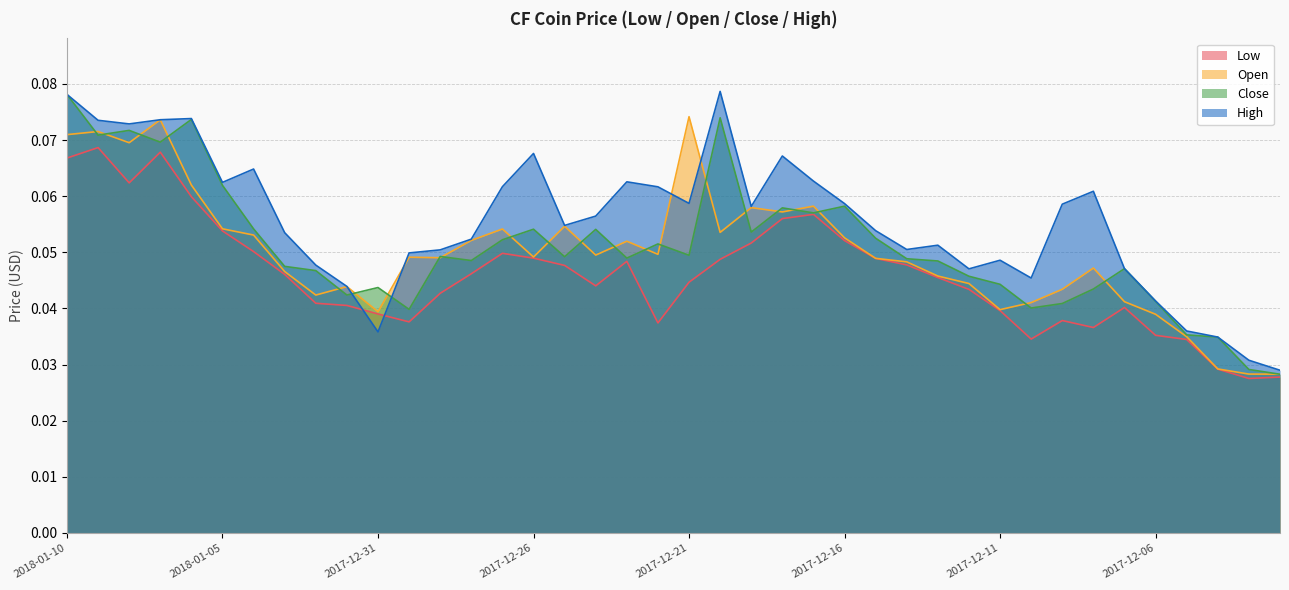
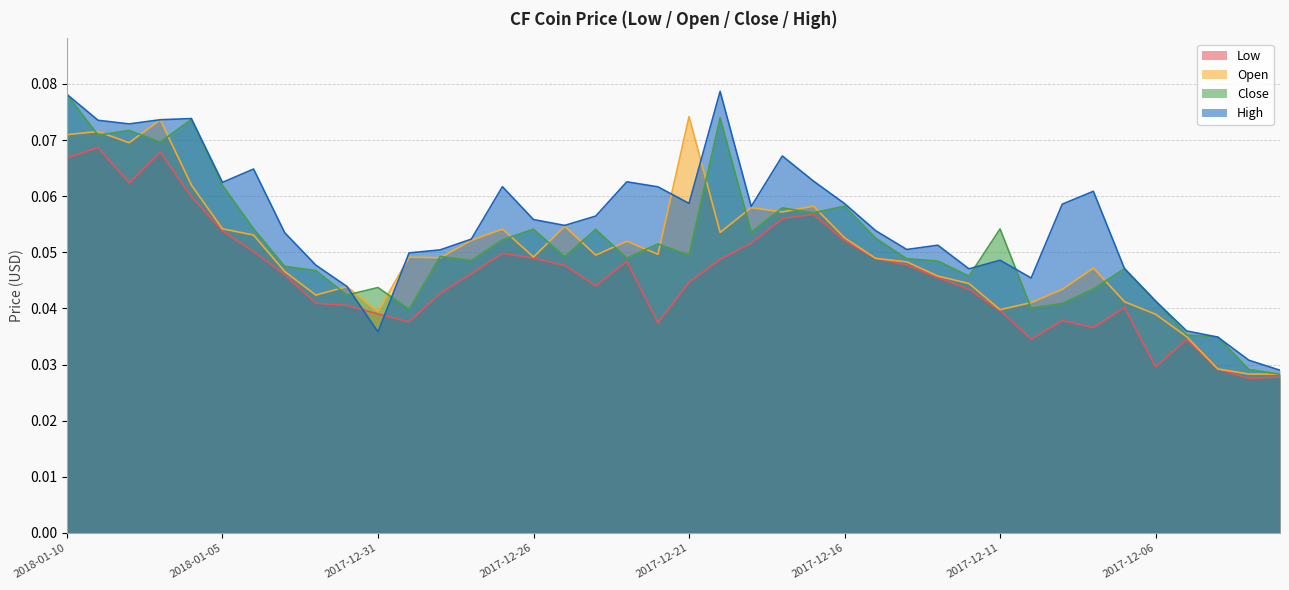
High, 2017-12-26: 0.068 -> 0.056
Close, 2017-12-11: 0.044 -> 0.054
Low, 2017-12-06: 0.035 -> 0.030
